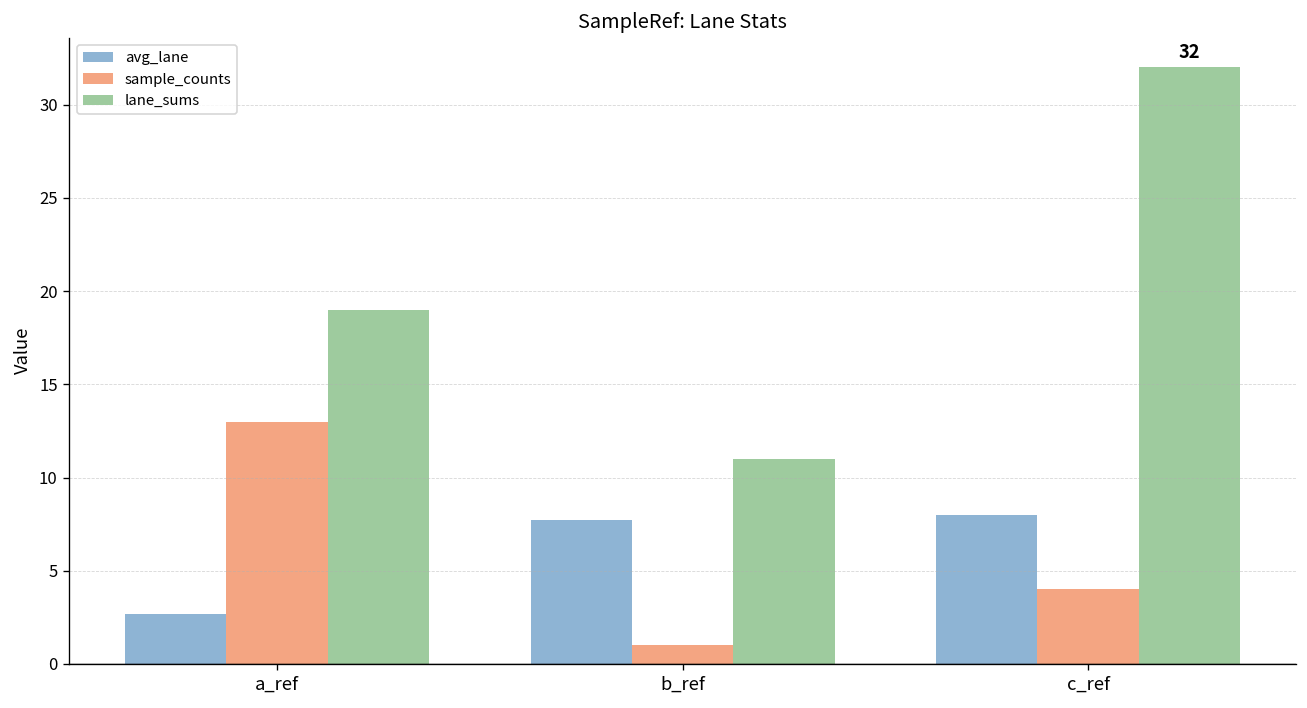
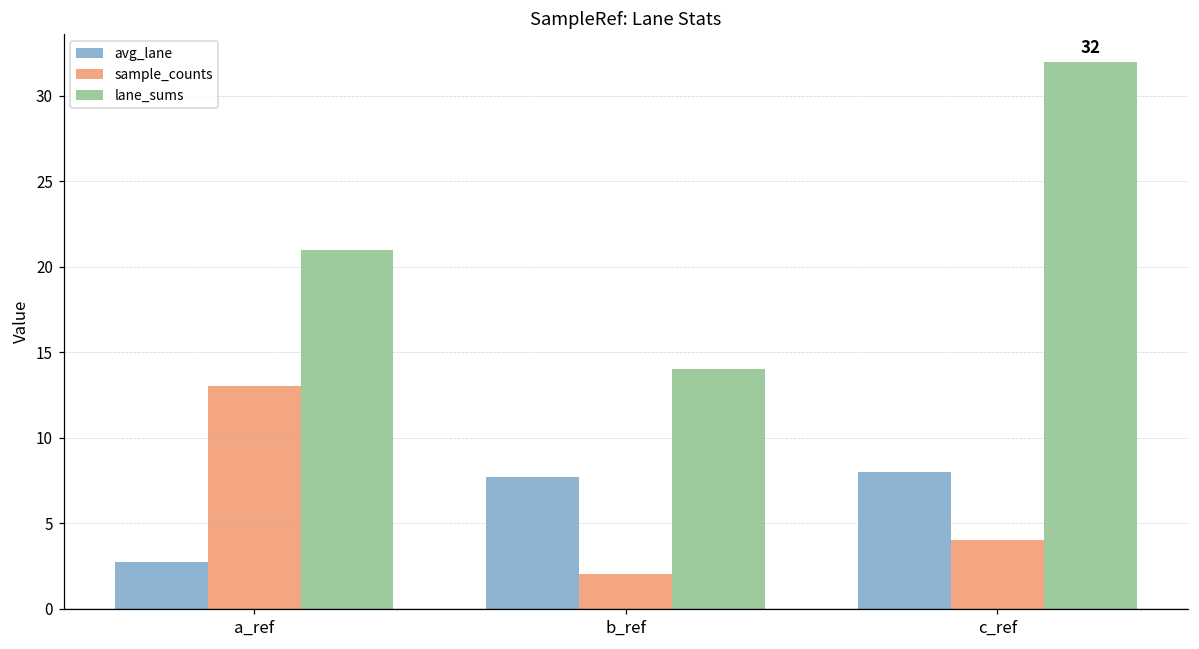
lane_sums, a_ref: 19 -> 21
sample_counts, b_ref: 1 -> 2
lane_sums, b_ref: 11 -> 14
